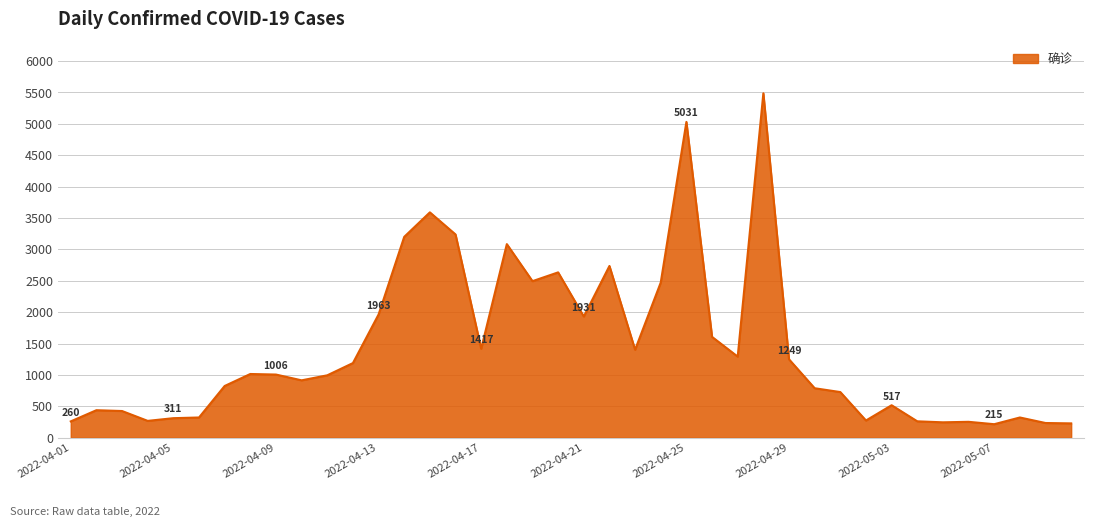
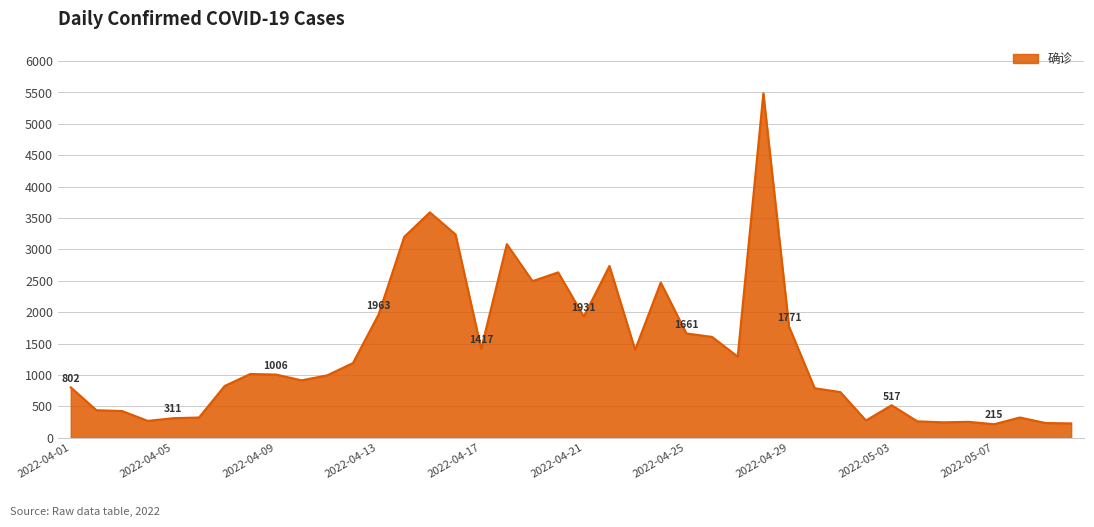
2022-04-01: 260 -> 802
2022-04-25: 5031 -> 1661
2022-04-29: 1249 -> 1771
